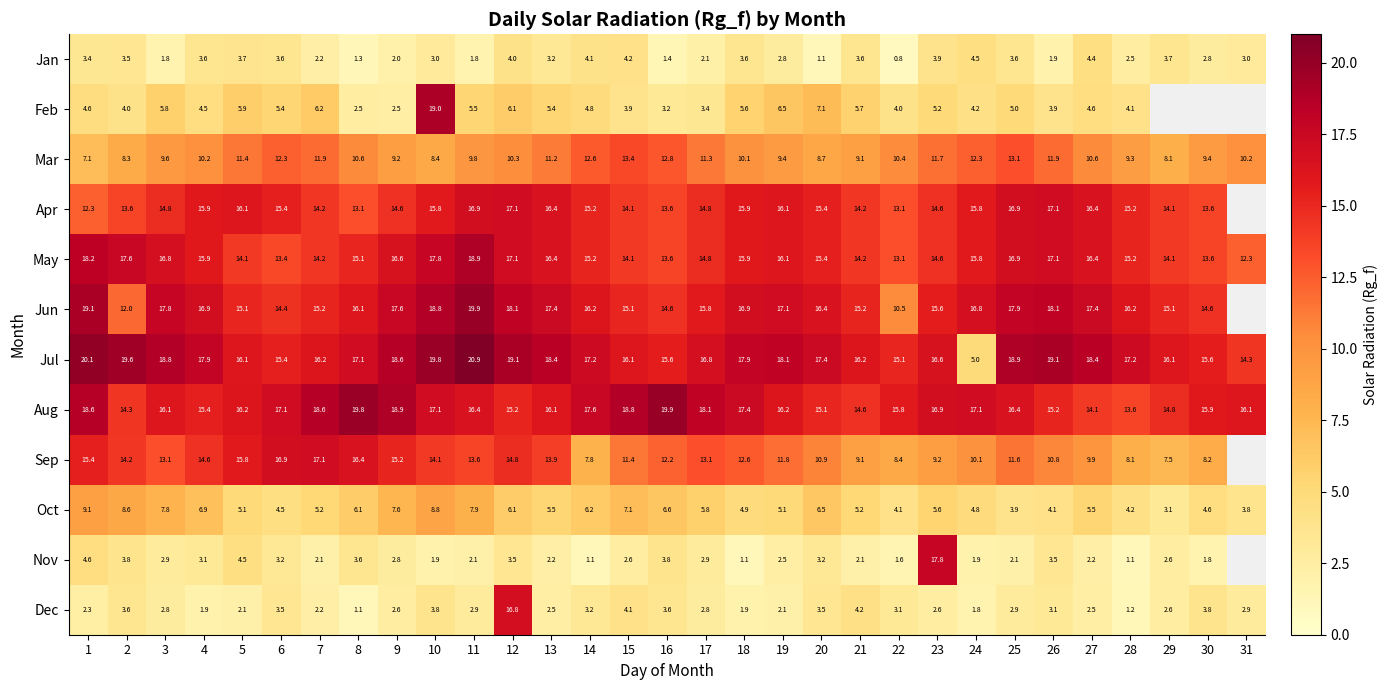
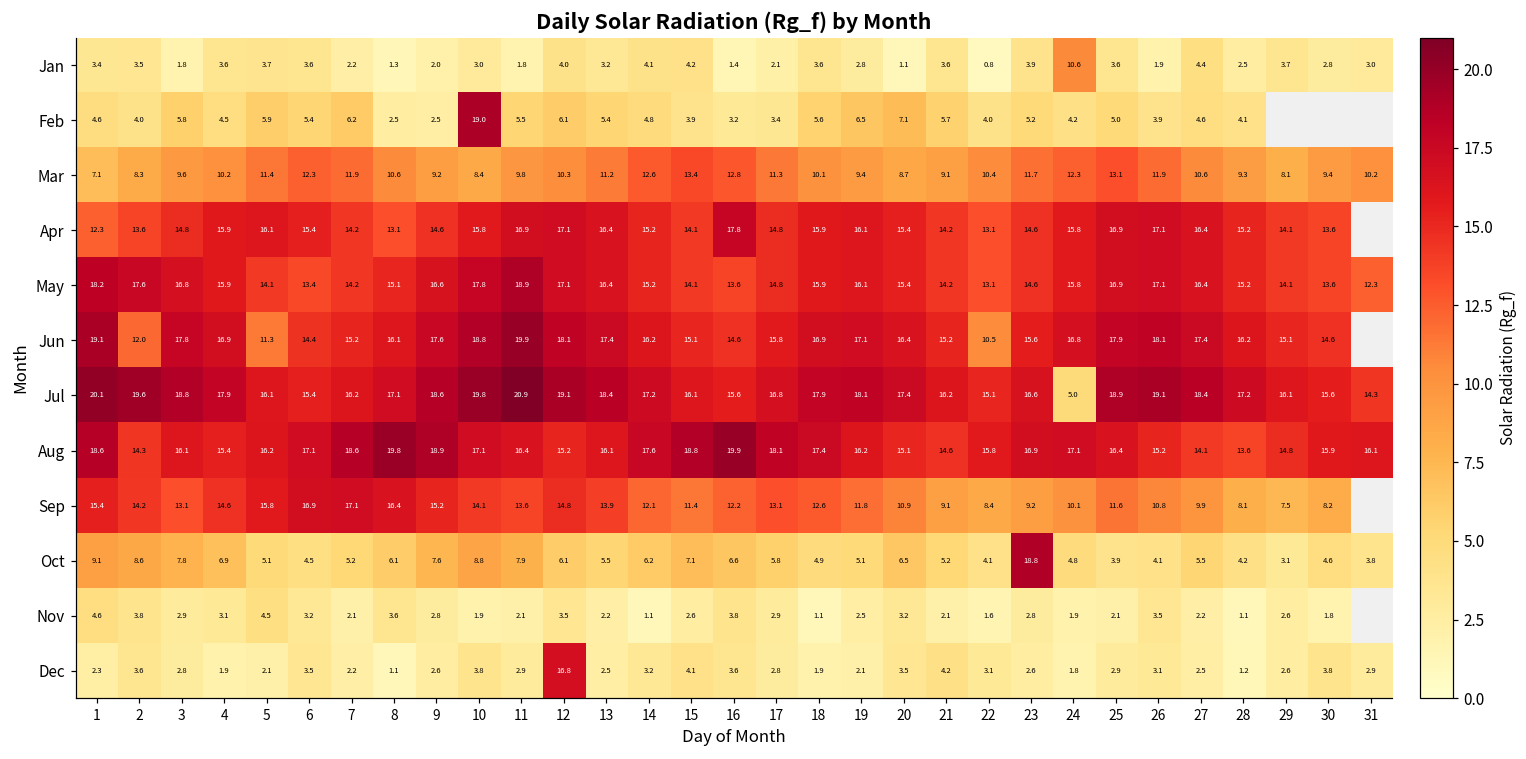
Jan, 24: 4.5 -> 10.6
Apr, 16: 13.6 -> 17.8
Jun, 5: 15.1 -> 11.3
Sep, 14: 7.8 -> 12.1
Oct, 23: 5.6 -> 18.8
Nov, 23: 17.8 -> 2.8
